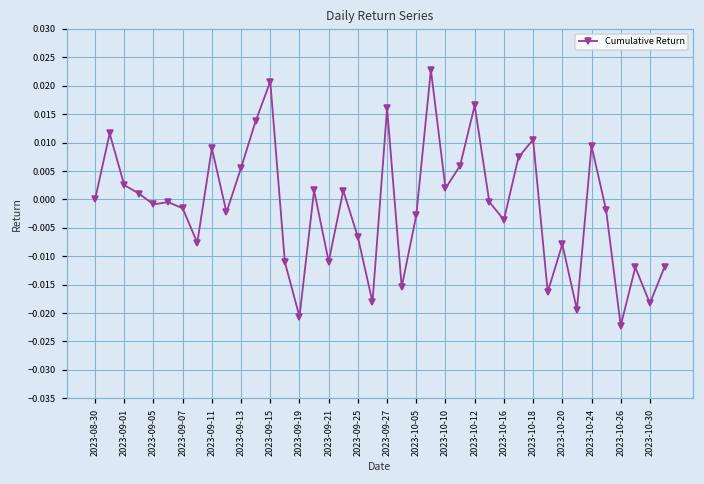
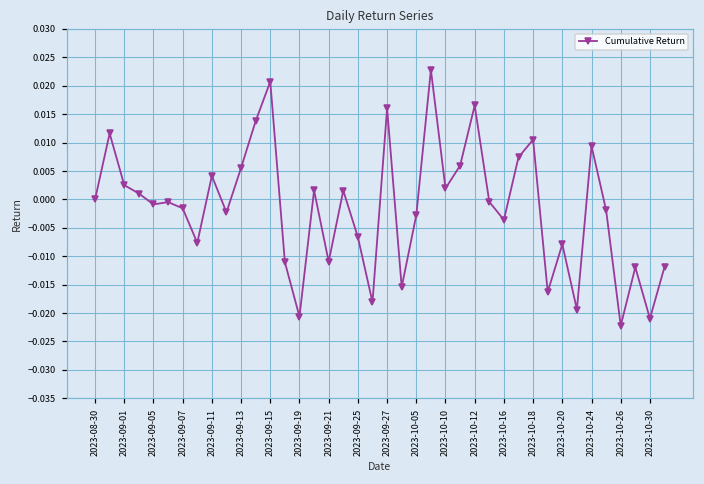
2023-09-11: 0.009 -> 0.004
2023-10-30: -0.018 -> -0.021
